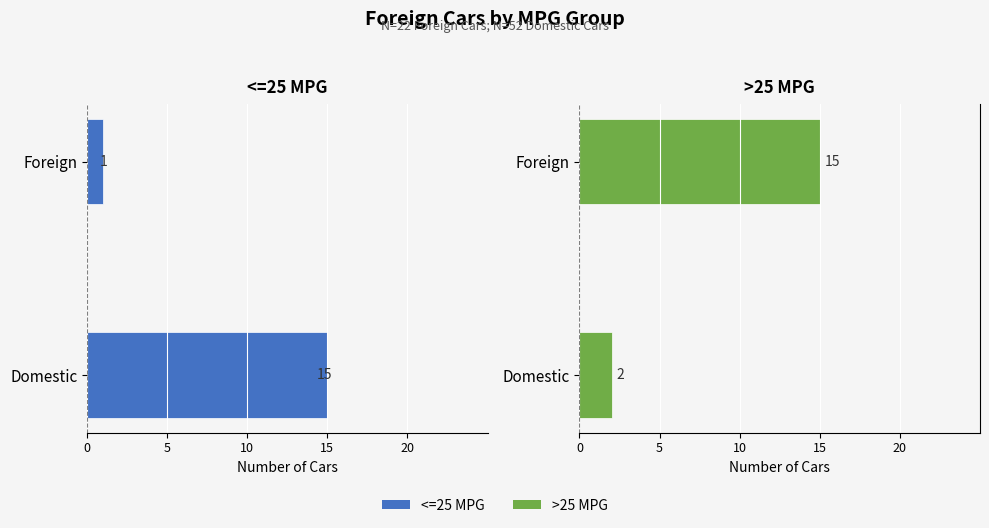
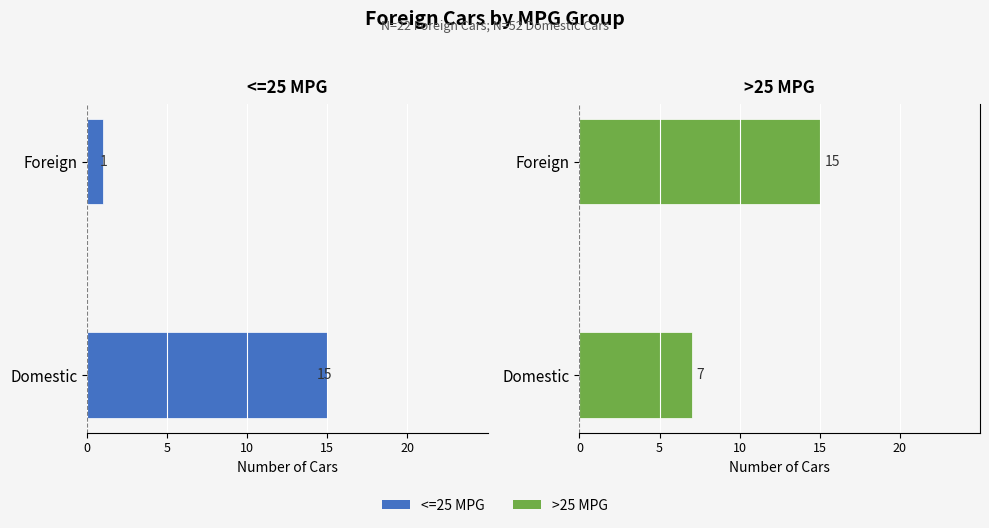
>25 MPG, Domestic: 2 -> 7
